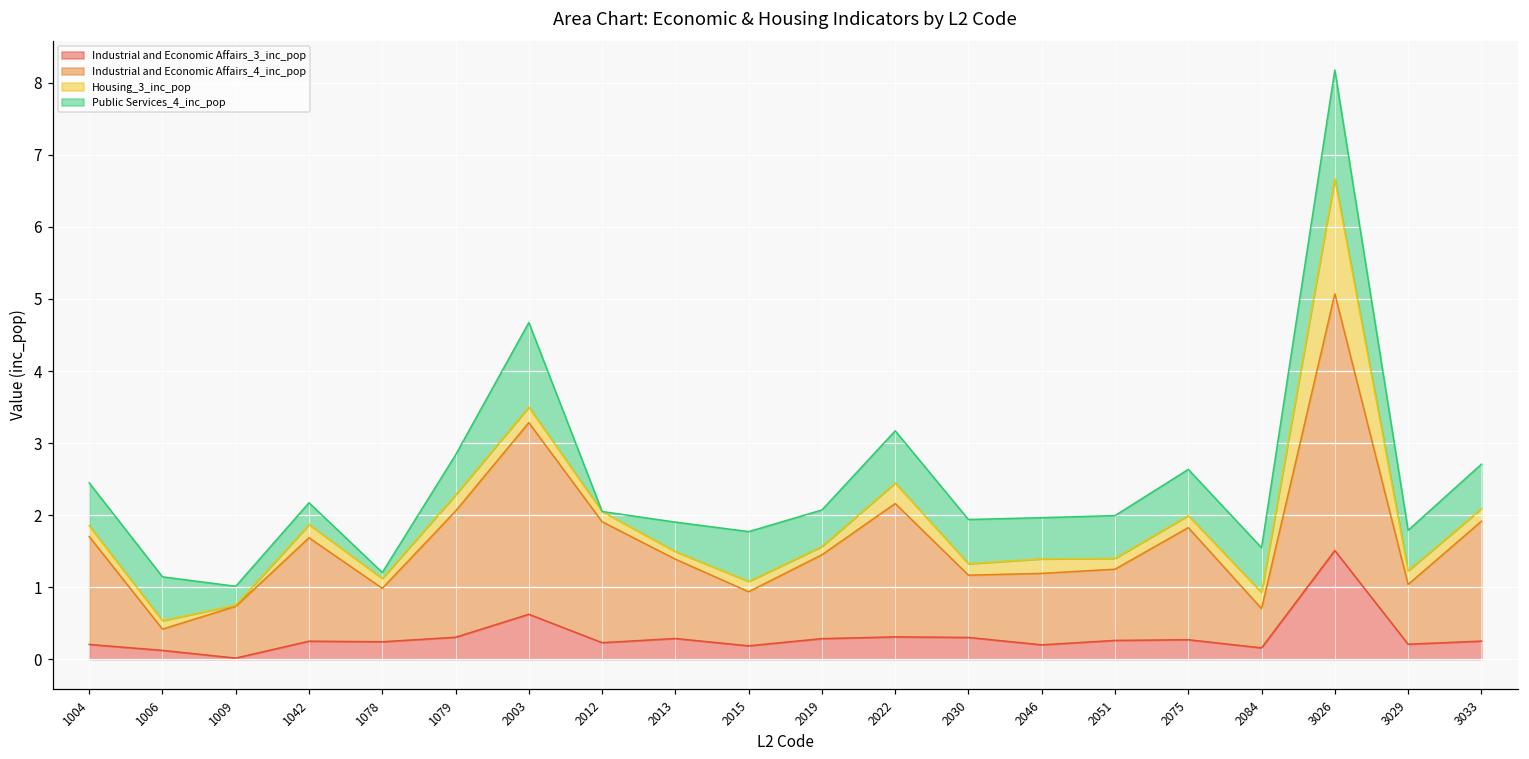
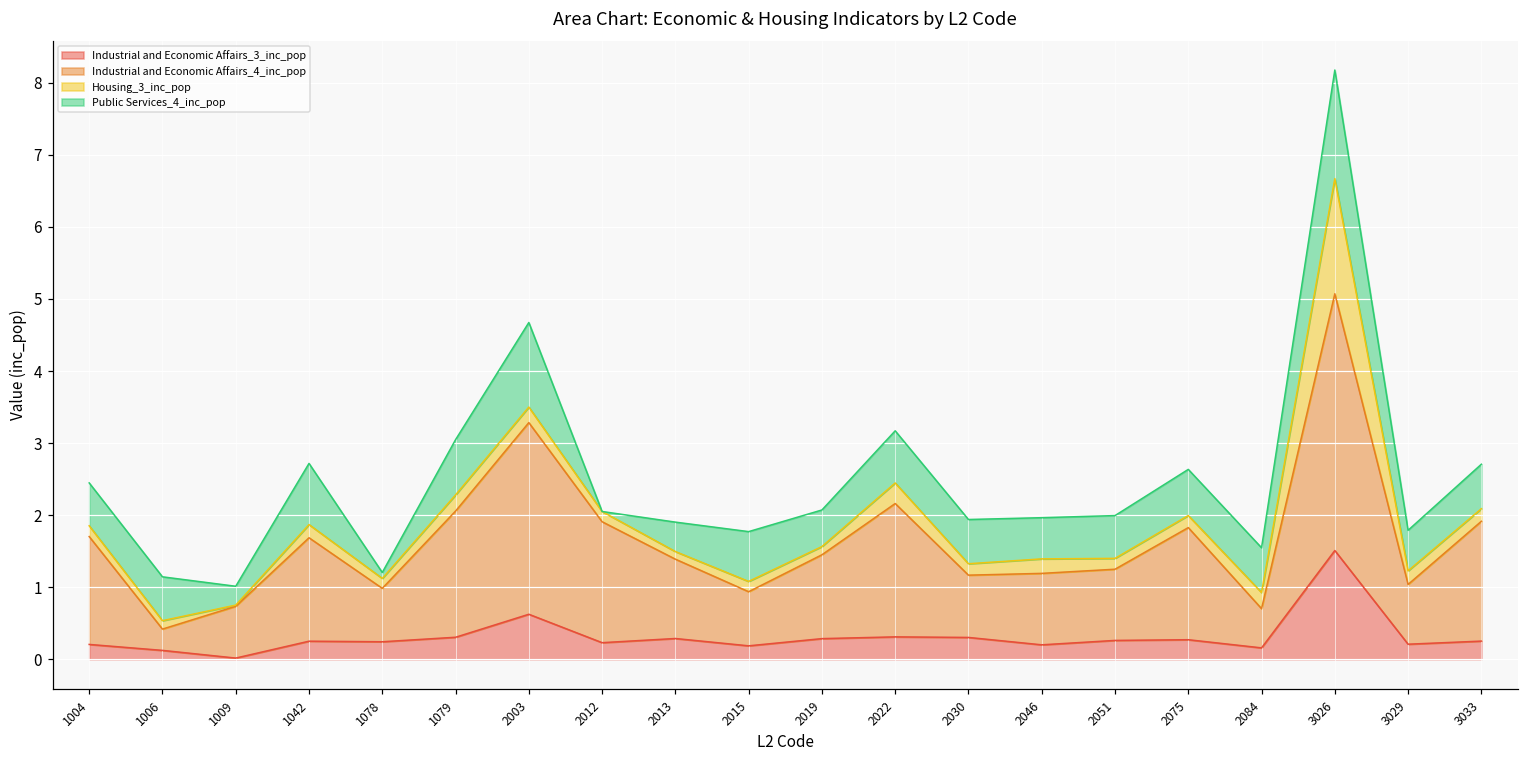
Public Services_4_inc_pop, 1042: 0.3 -> 0.8
Public Services_4_inc_pop, 1079: 0.6 -> 0.8
